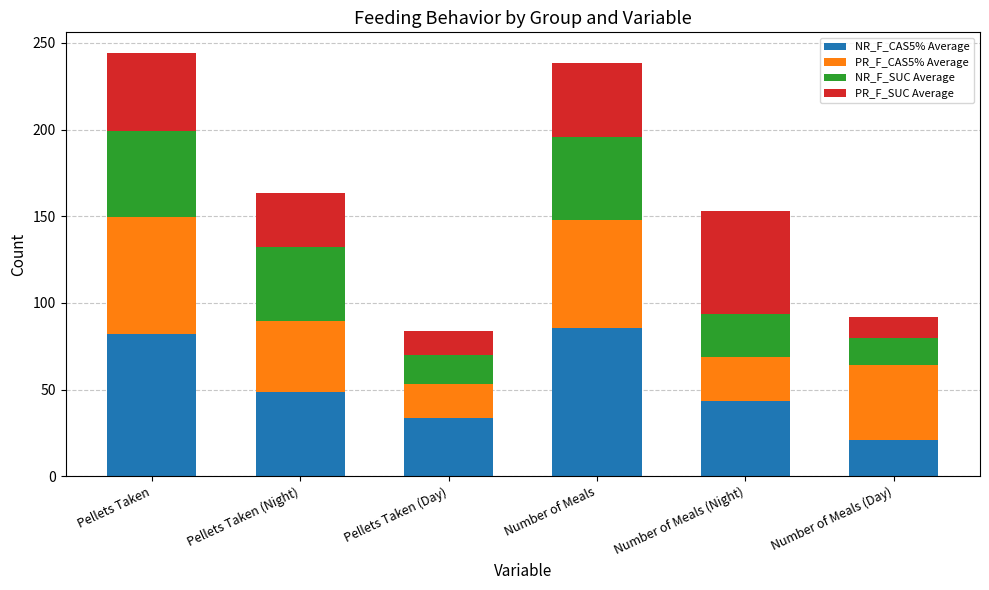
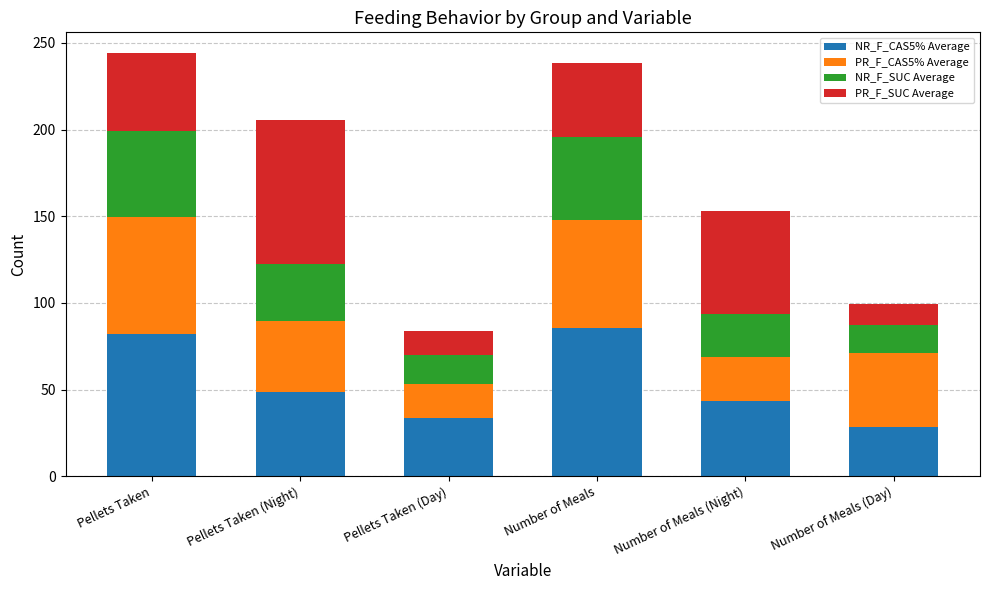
NR_F_SUC Average, Pellets Taken (Night): 43 -> 33
PR_F_SUC Average, Pellets Taken (Night): 31 -> 83
NR_F_CAS5% Average, Number of Meals (Day): 21 -> 28
